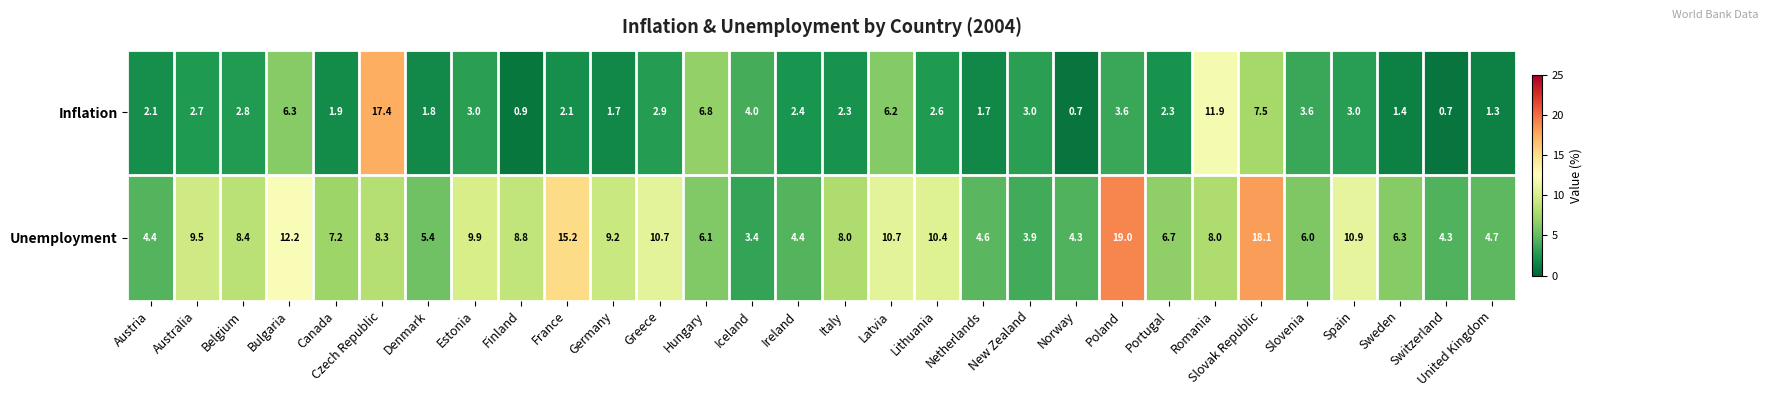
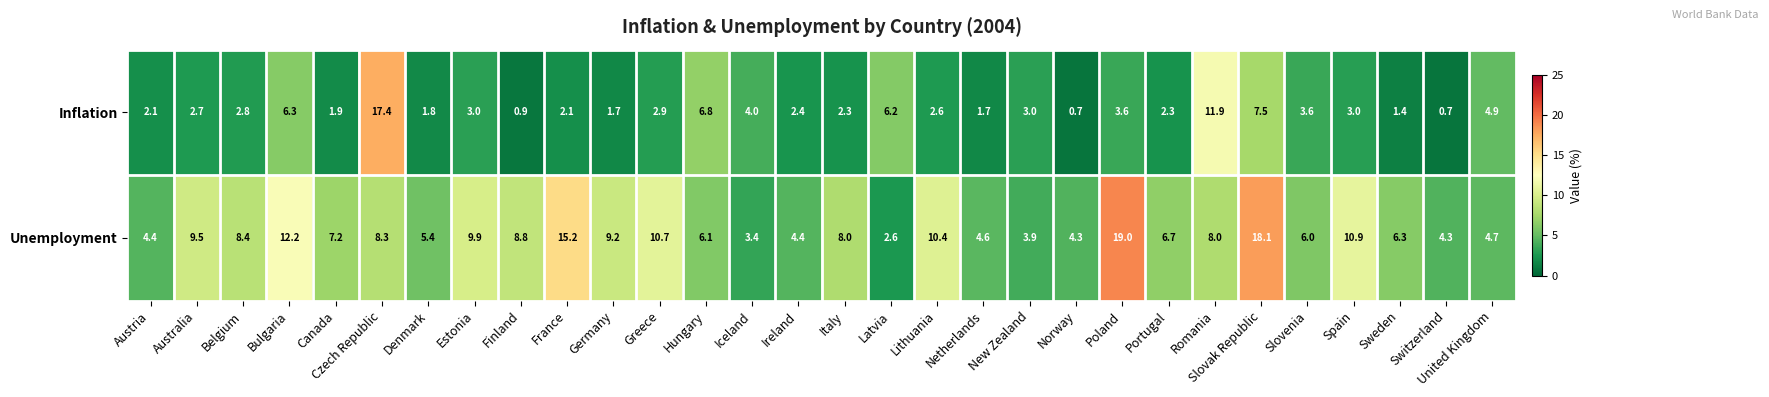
Inflation, United Kingdom: 1.3 -> 4.9
Unemployment, Latvia: 10.7 -> 2.6
